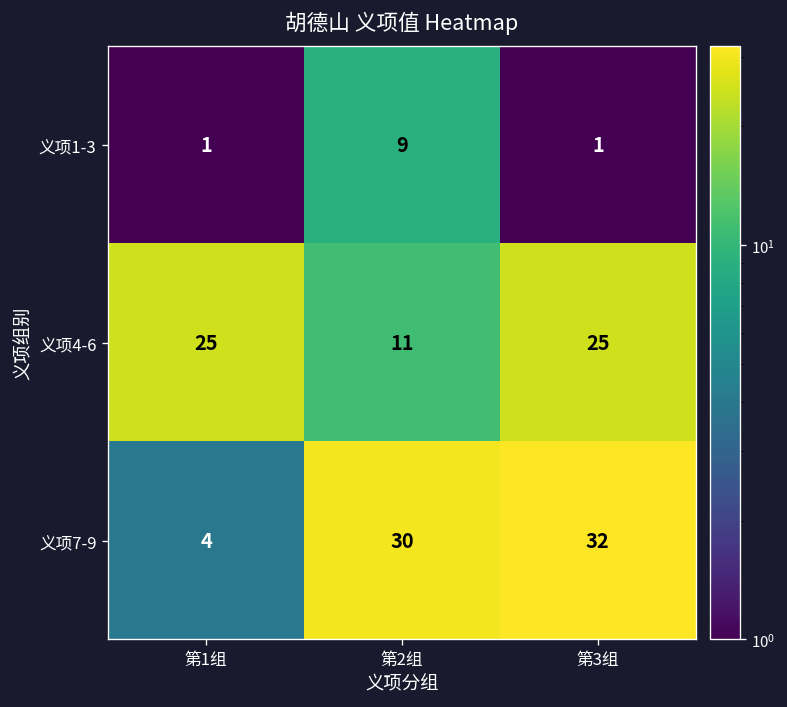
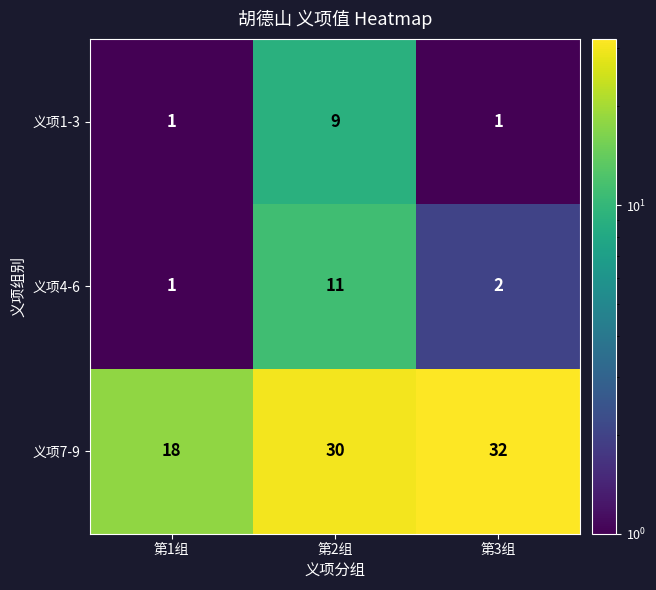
义项4-6, 第1组: 25 -> 1
义项4-6, 第3组: 25 -> 2
义项7-9, 第1组: 4 -> 18
